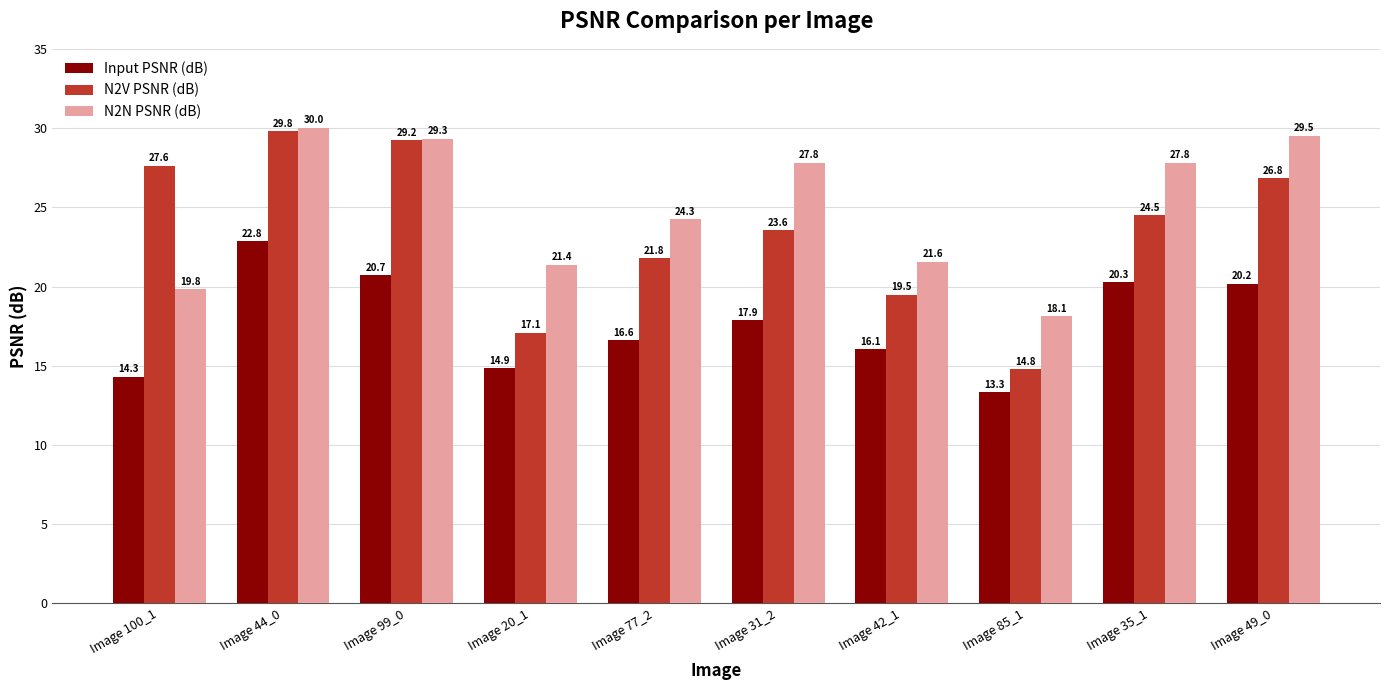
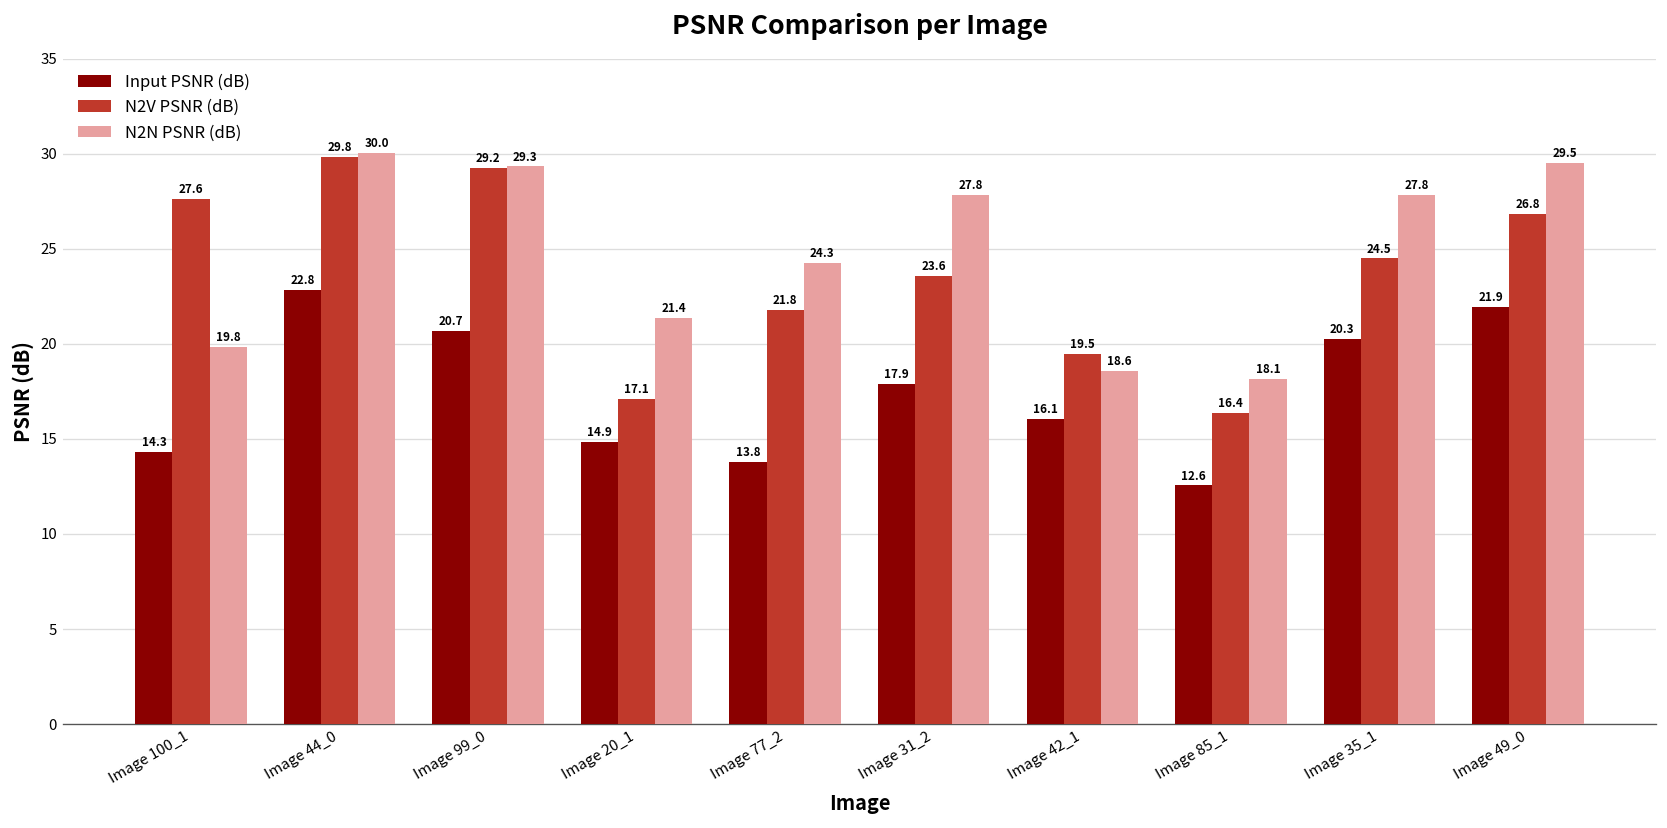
Input PSNR (dB), Image 77_2: 16.6 -> 13.8
N2N PSNR (dB), Image 42_1: 21.6 -> 18.6
Input PSNR (dB), Image 85_1: 13.3 -> 12.6
N2V PSNR (dB), Image 85_1: 14.8 -> 16.4
Input PSNR (dB), Image 49_0: 20.2 -> 21.9
